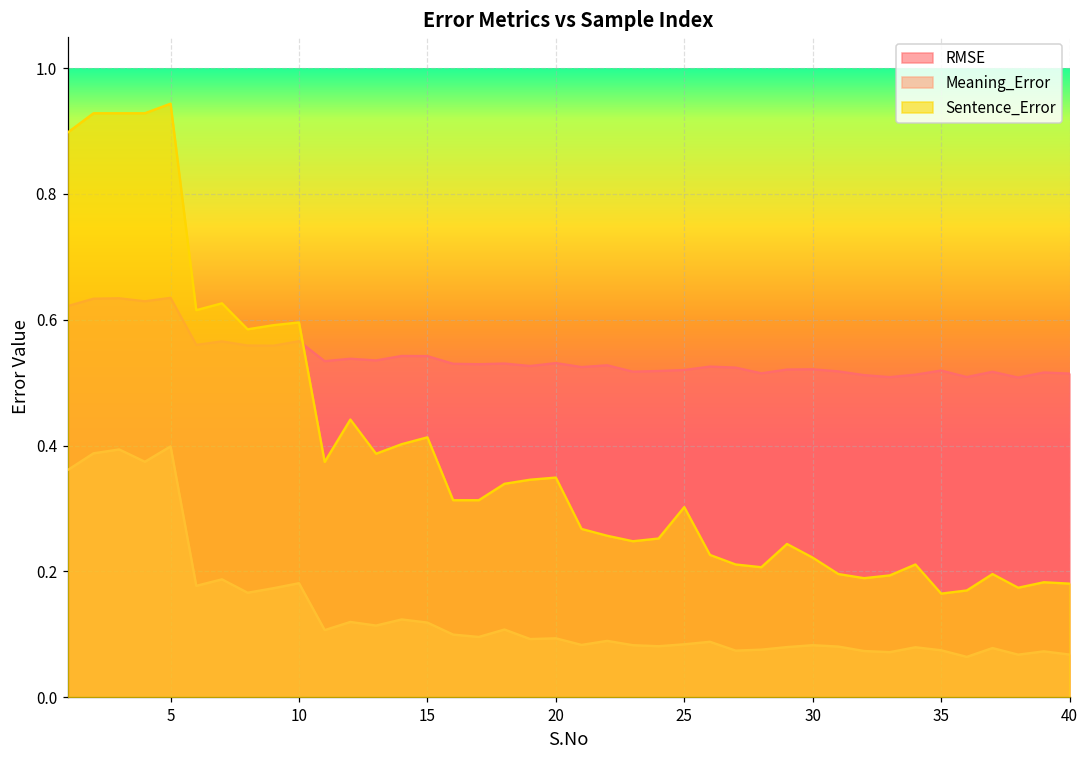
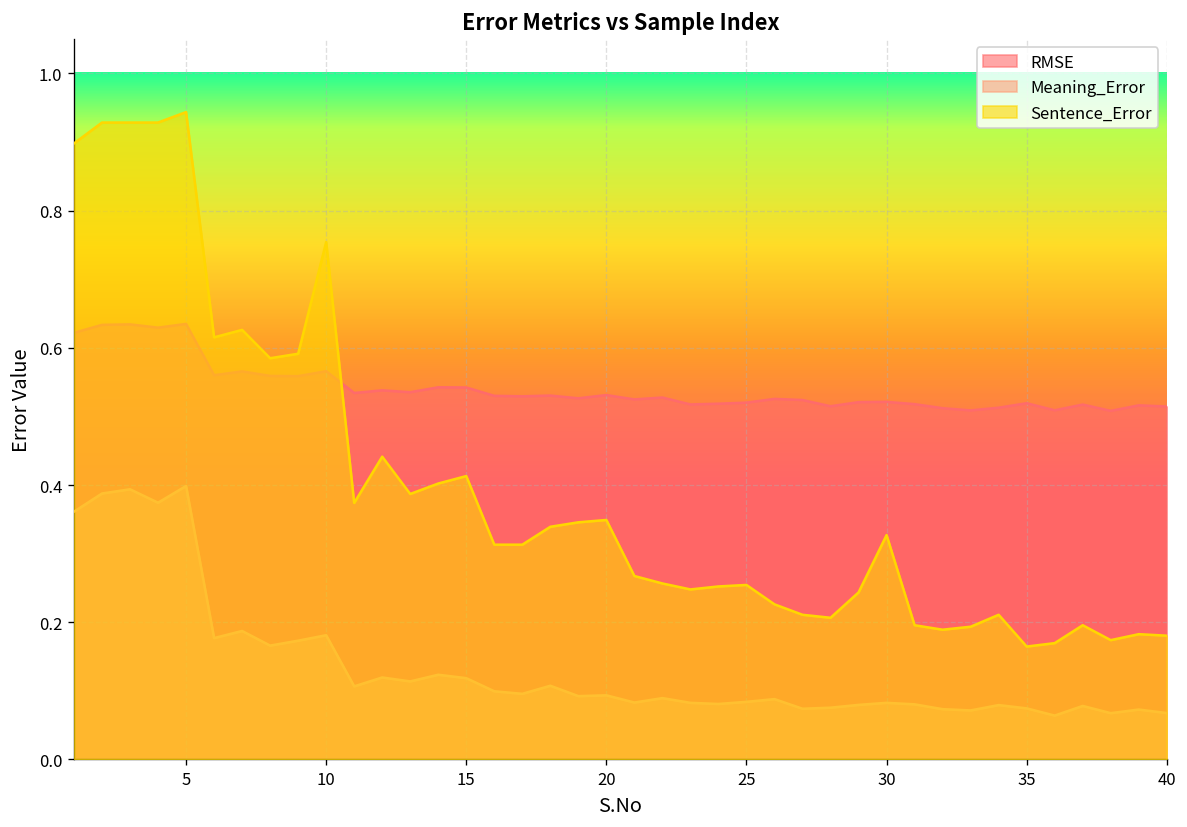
Sentence_Error, 10: 0.60 -> 0.75
Sentence_Error, 25: 0.30 -> 0.25
Sentence_Error, 30: 0.22 -> 0.33
